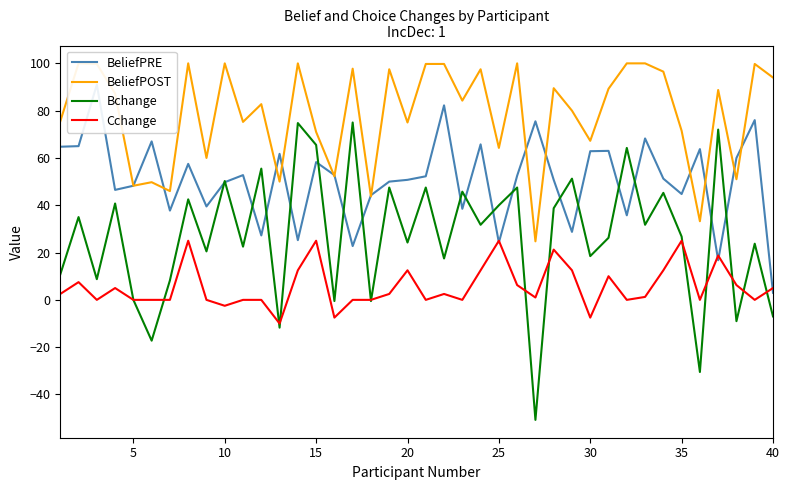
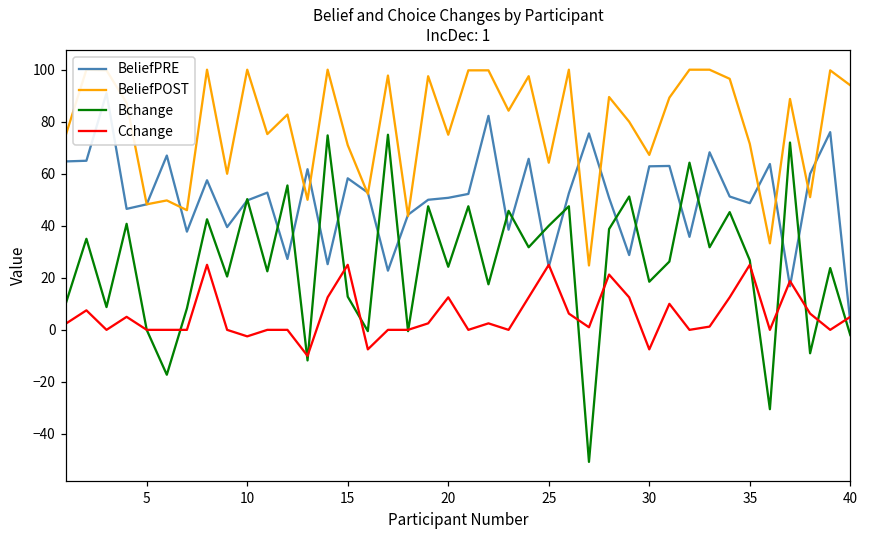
Bchange, 15: 66 -> 13
BeliefPRE, 35: 45 -> 49
Bchange, 40: -7 -> -2
